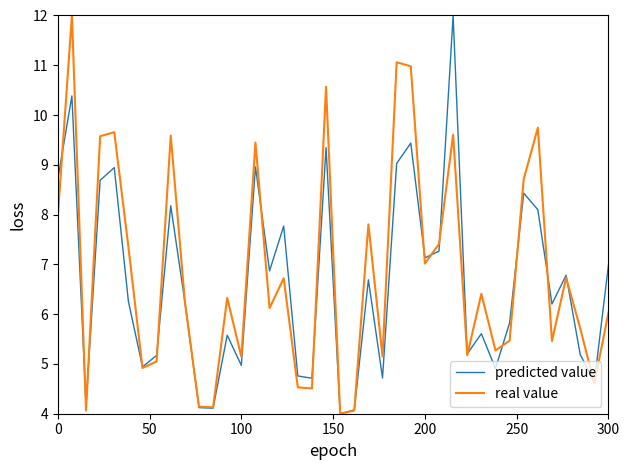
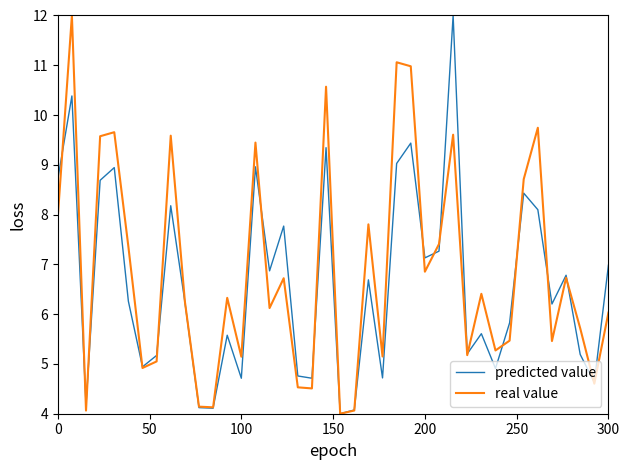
predicted value, 100: 5.0 -> 4.7
real value, 200: 7.0 -> 6.9
